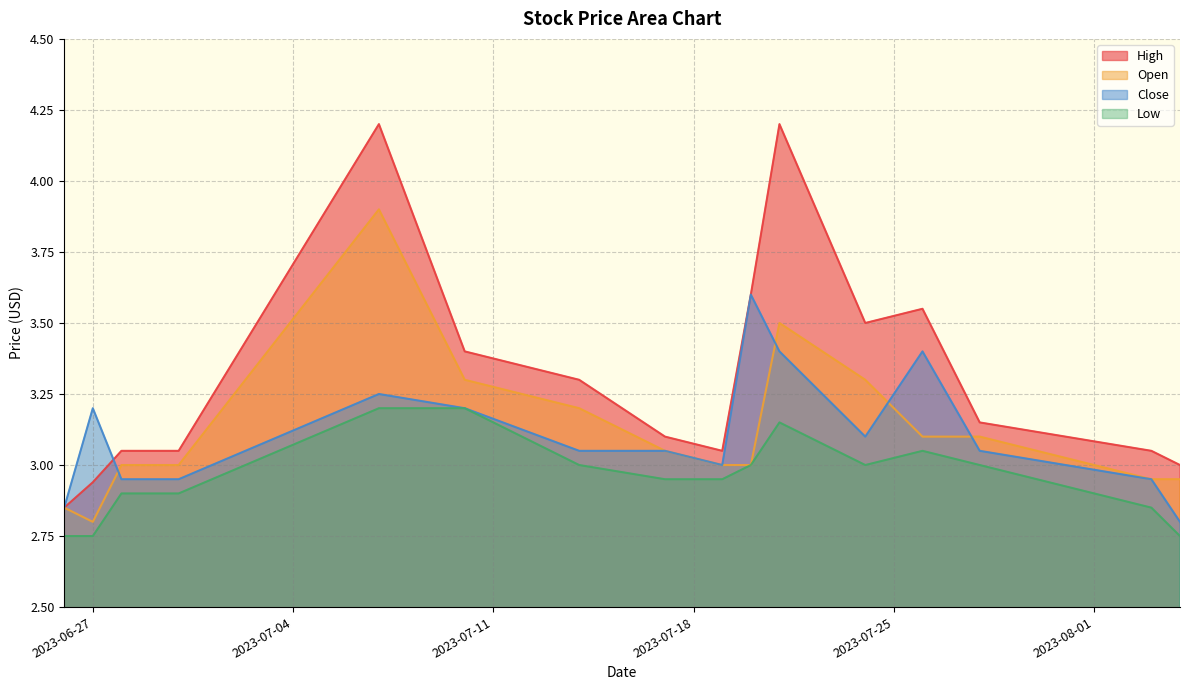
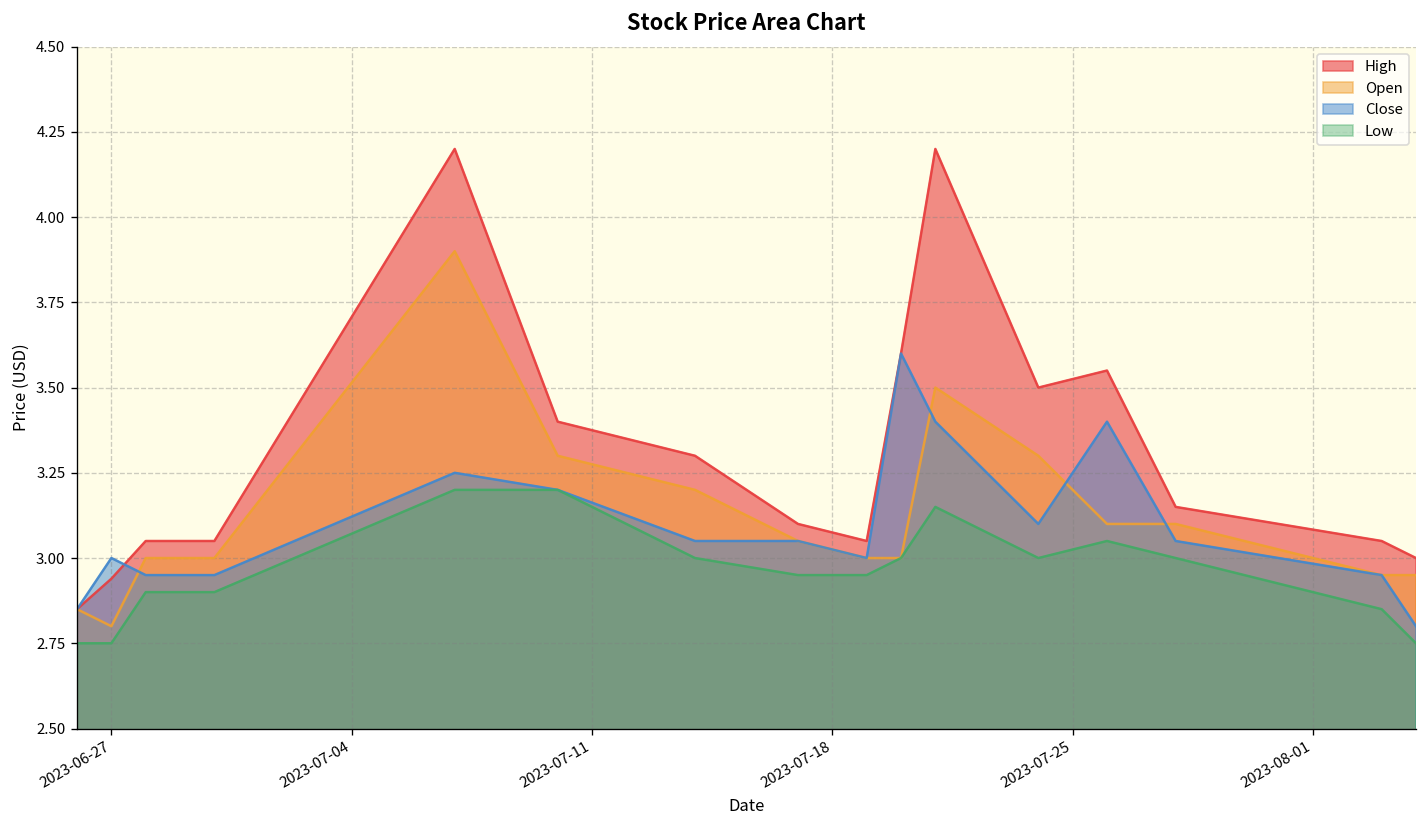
Close, 2023-06-27: 3.2 -> 3.0
